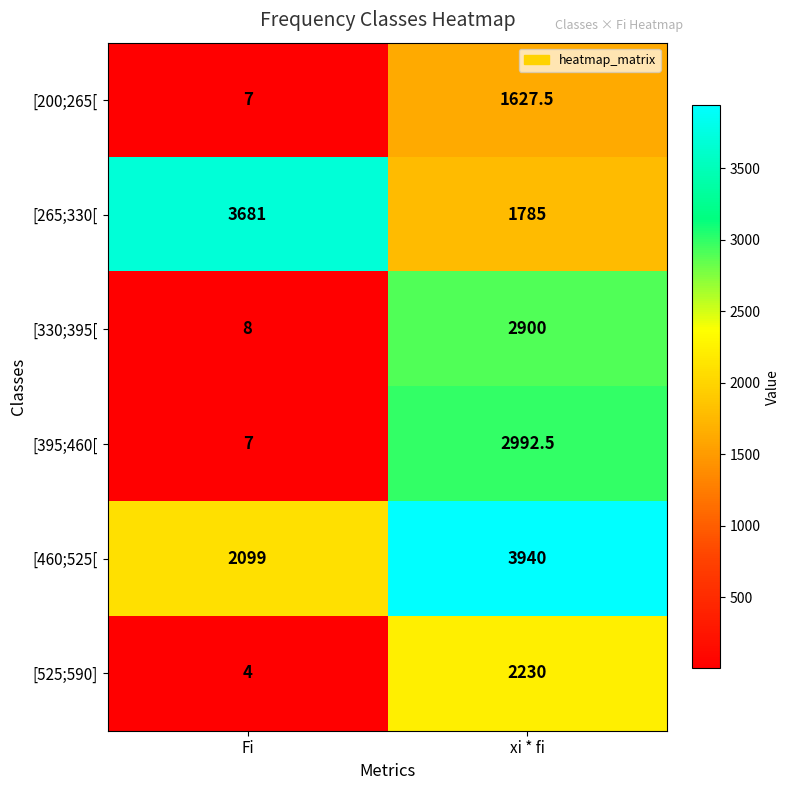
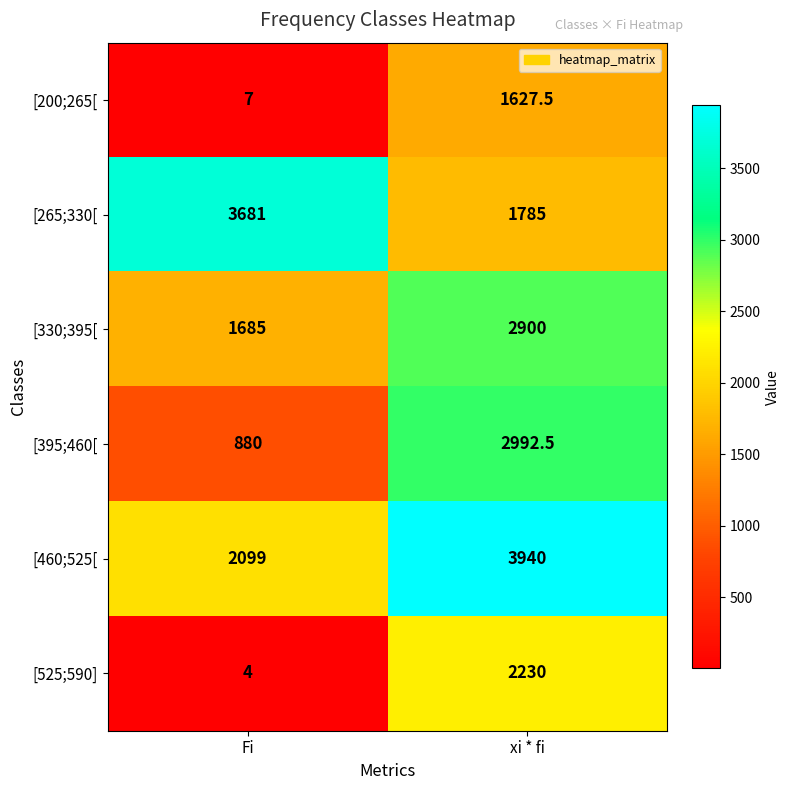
[330;395[, Fi: 8 -> 1685
[395;460[, Fi: 7 -> 880
